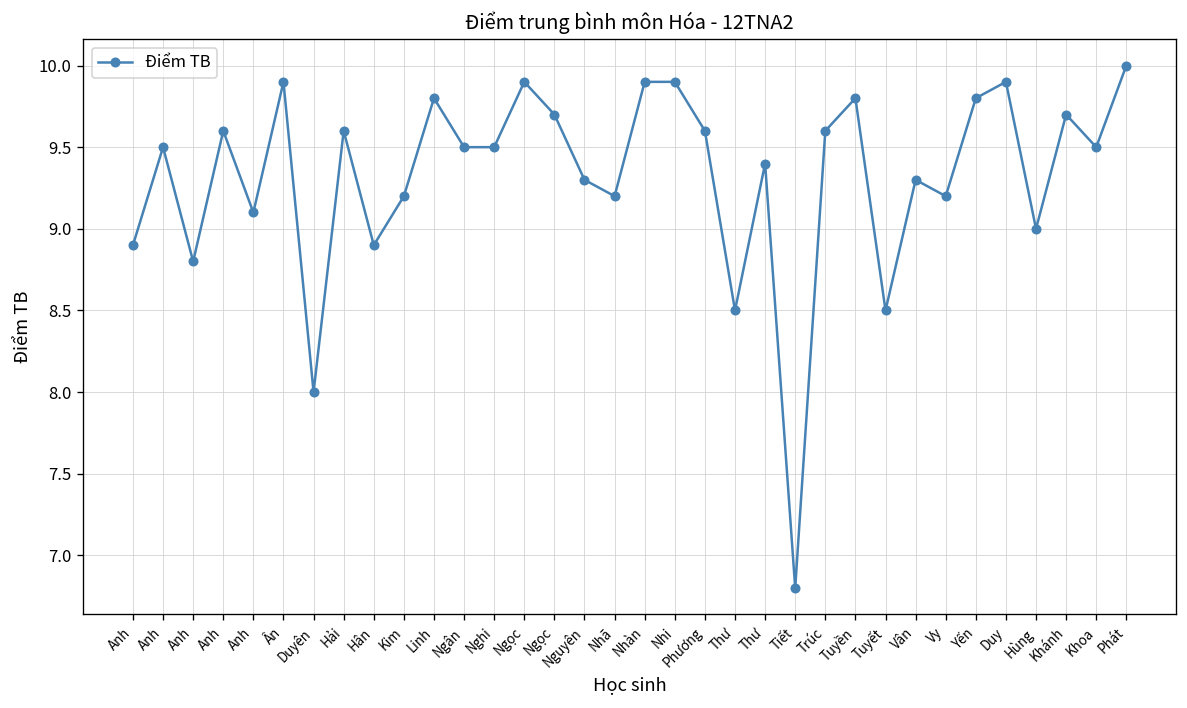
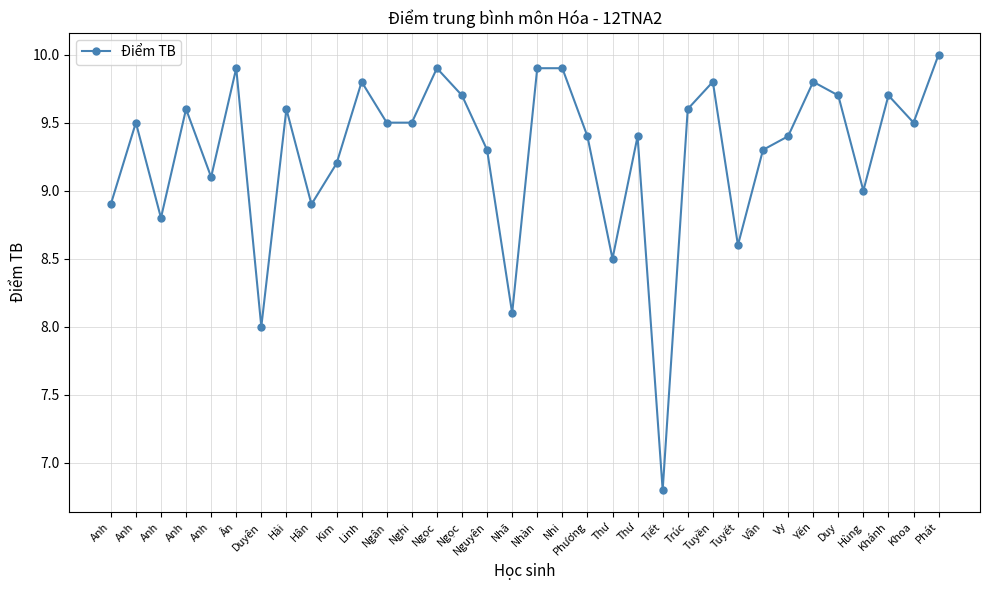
Nhã: 9.2 -> 8.1
Phương: 9.6 -> 9.4
Tuyết: 8.5 -> 8.6
Vy: 9.2 -> 9.4
Duy: 9.9 -> 9.7
